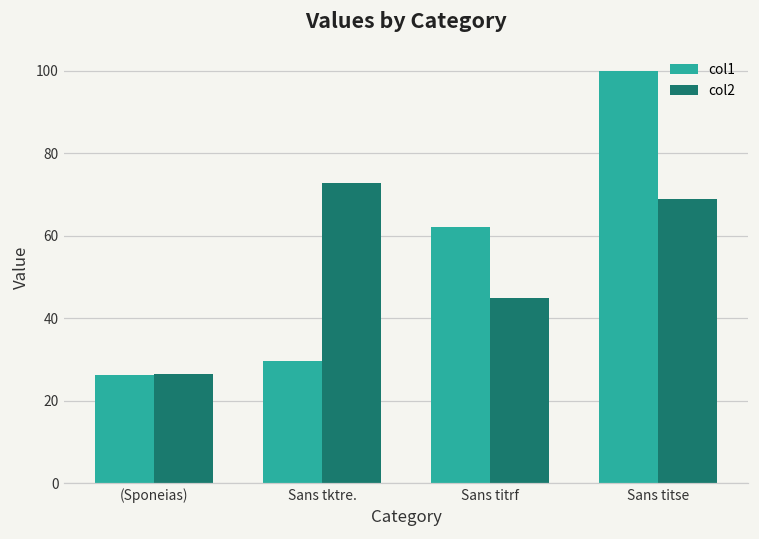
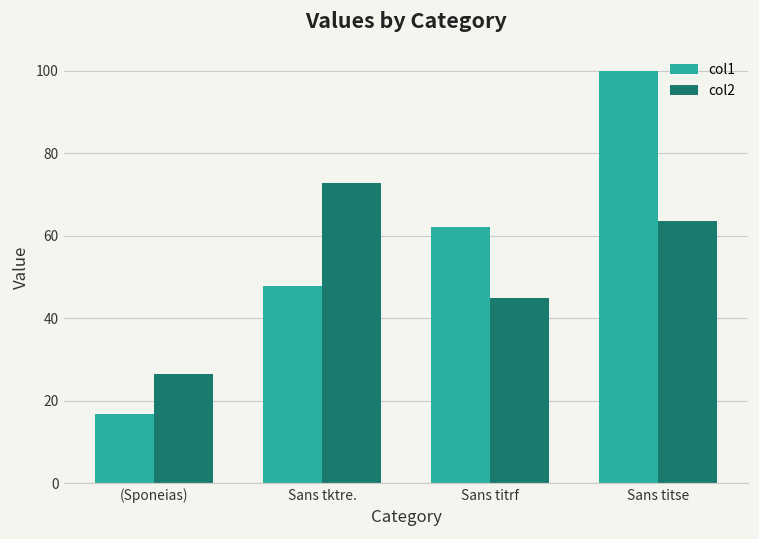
col1, (Sponeias): 26 -> 17
col1, Sans tktre.: 30 -> 48
col2, Sans titse: 69 -> 63
